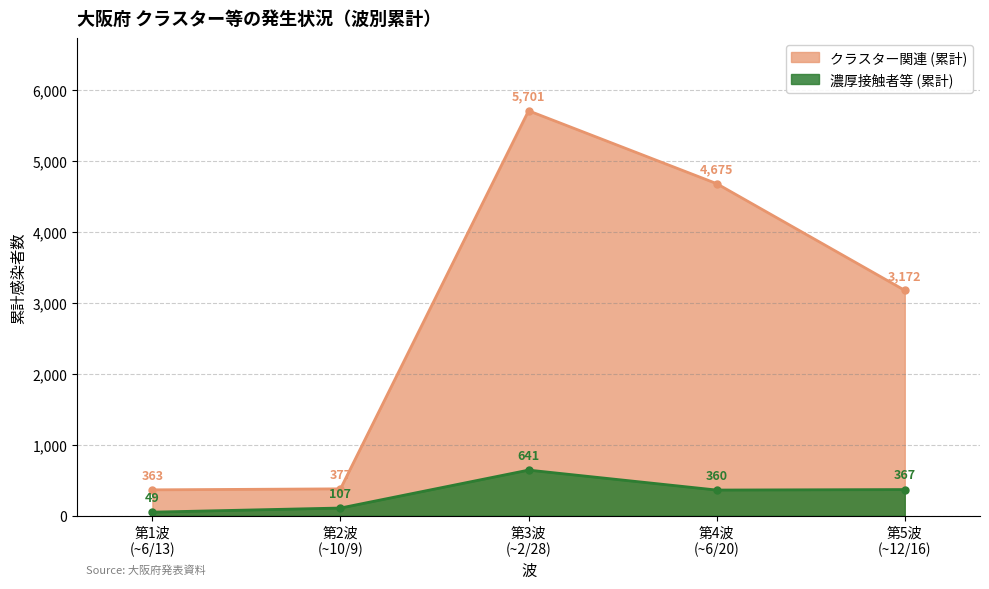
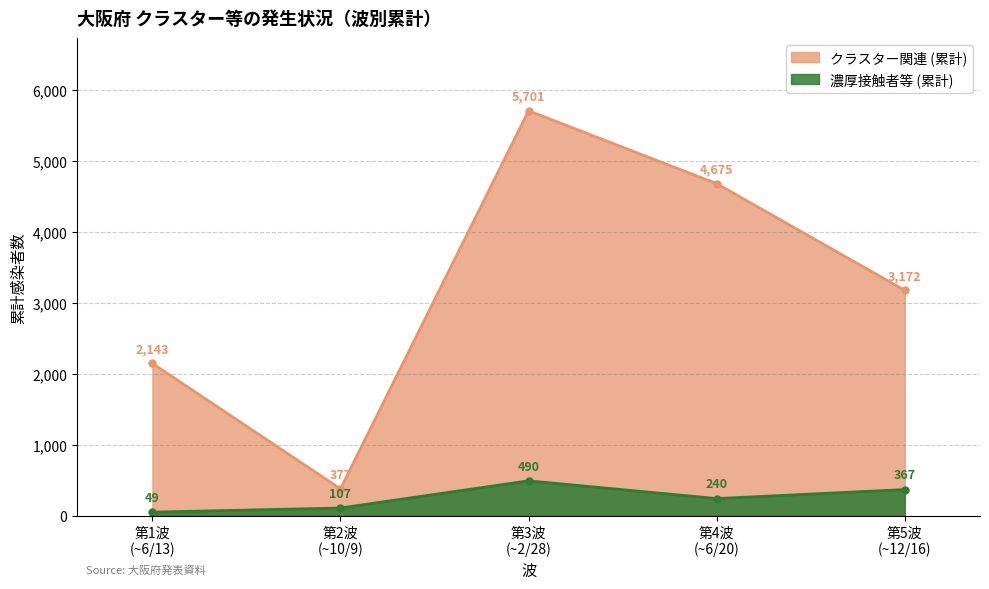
クラスター関連 (累計), 第1波 (~6/13): 363 -> 2,143
濃厚接触者等 (累計), 第3波 (~2/28): 641 -> 490
濃厚接触者等 (累計), 第4波 (~6/20): 360 -> 240
